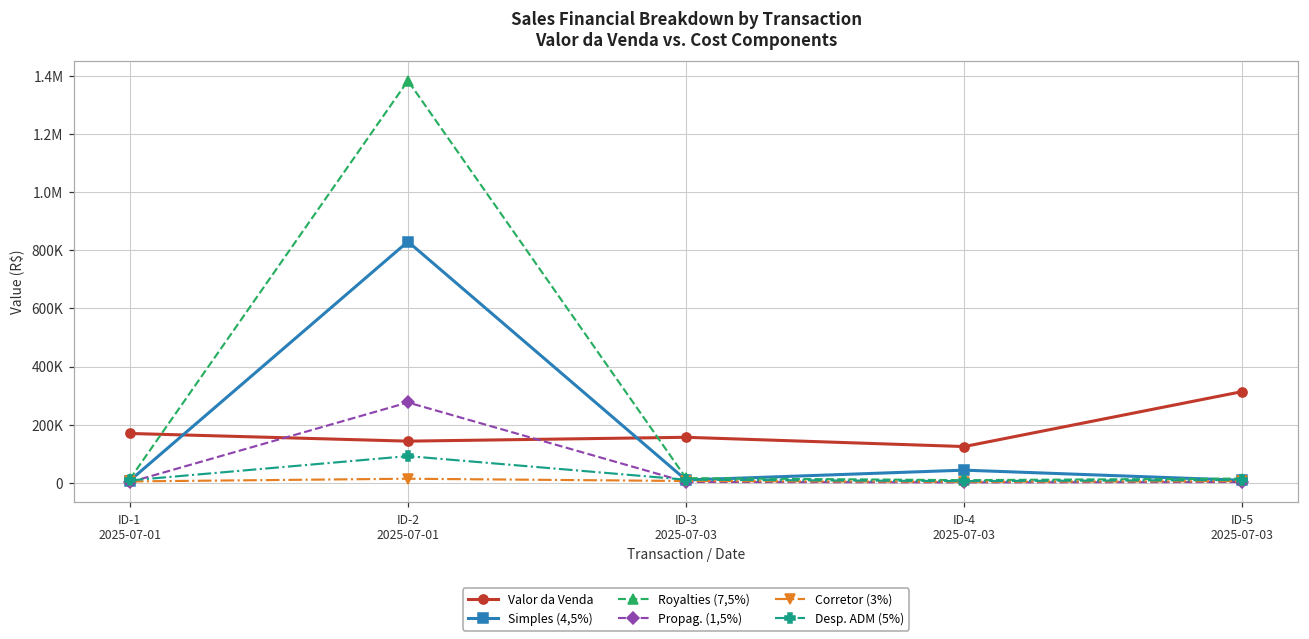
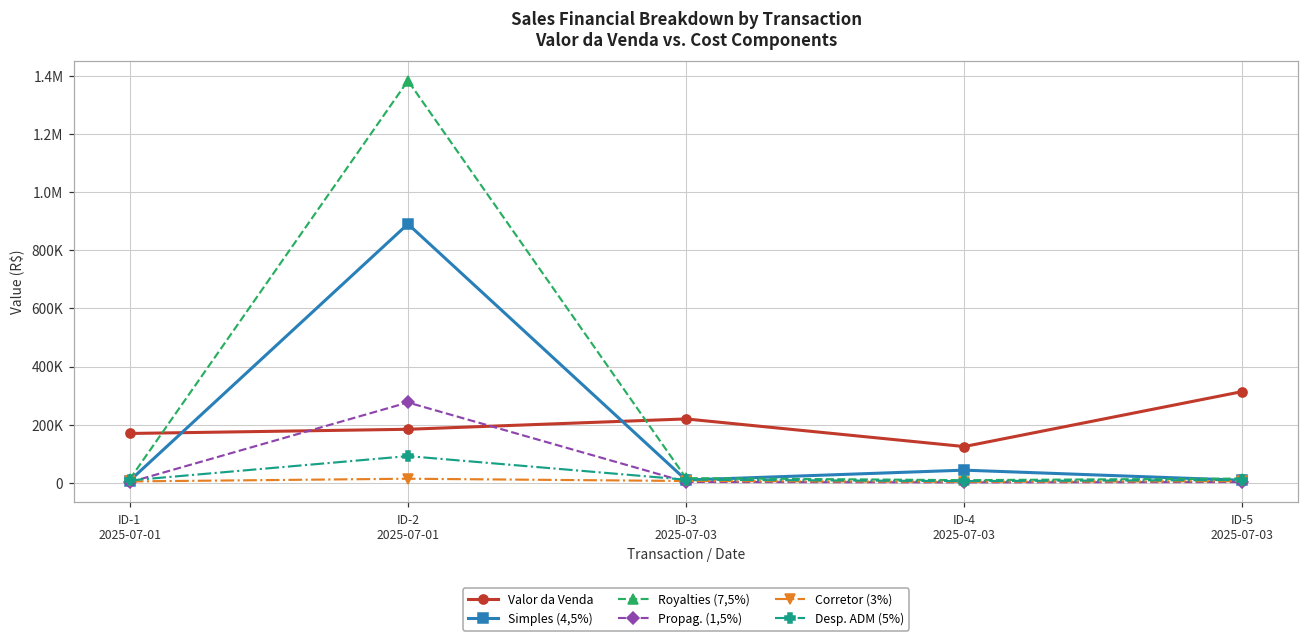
Valor da Venda, ID-2 2025-07-01: 140000 -> 180000
Simples (4,5%), ID-2 2025-07-01: 830000 -> 890000
Valor da Venda, ID-3 2025-07-03: 160000 -> 220000
